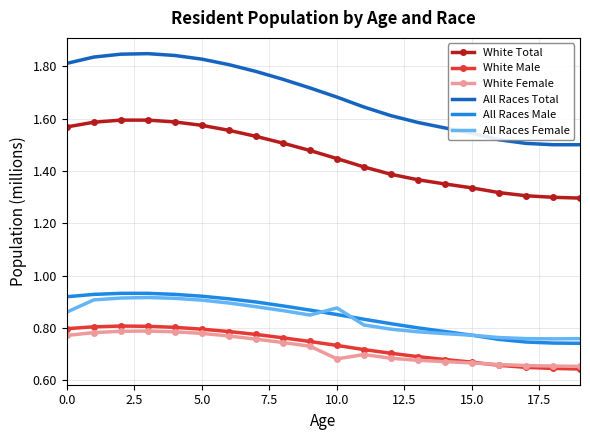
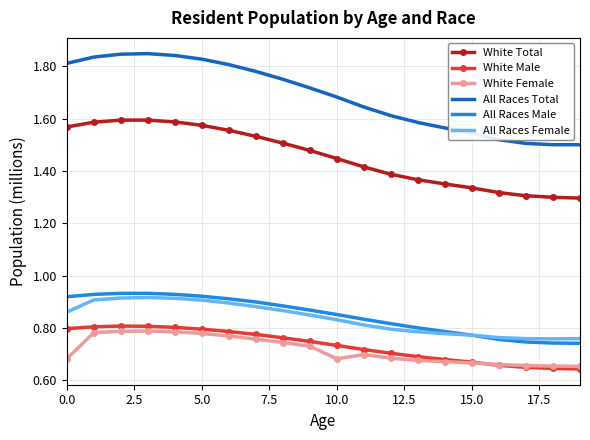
White Female, 0.0: 0.77 -> 0.68
All Races Female, 10.0: 0.88 -> 0.83
